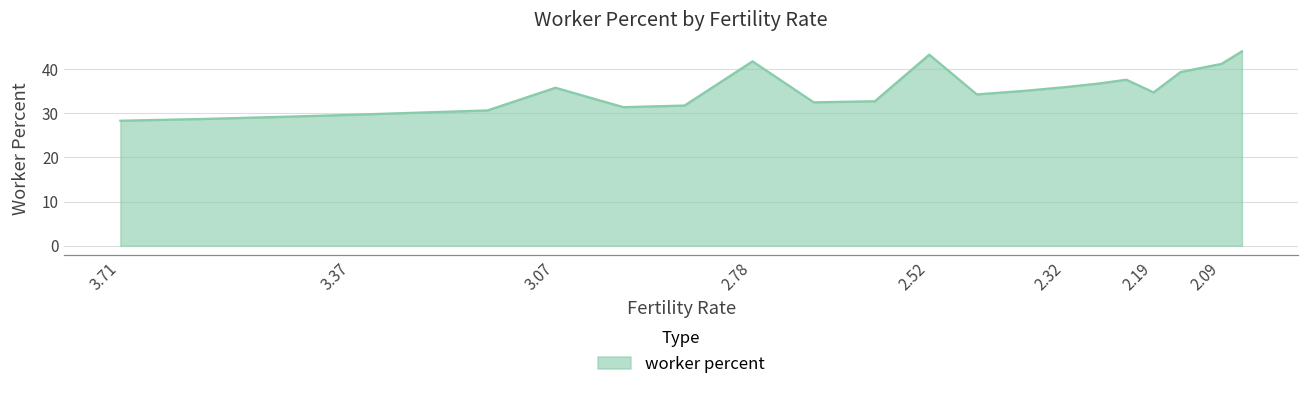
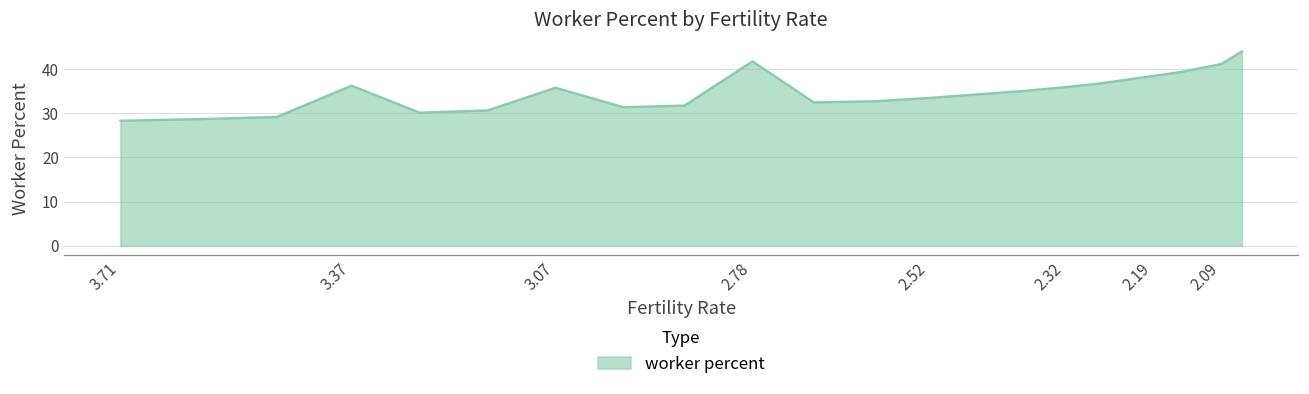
3.37: 30 -> 36
2.52: 43 -> 34
2.19: 35 -> 38
